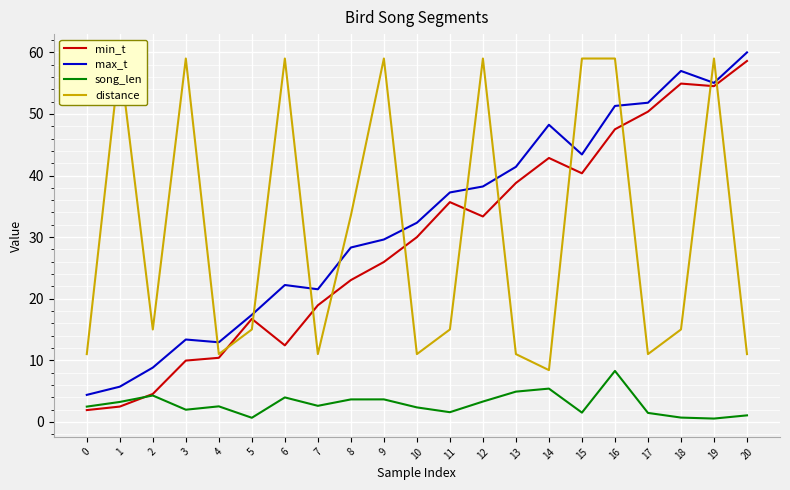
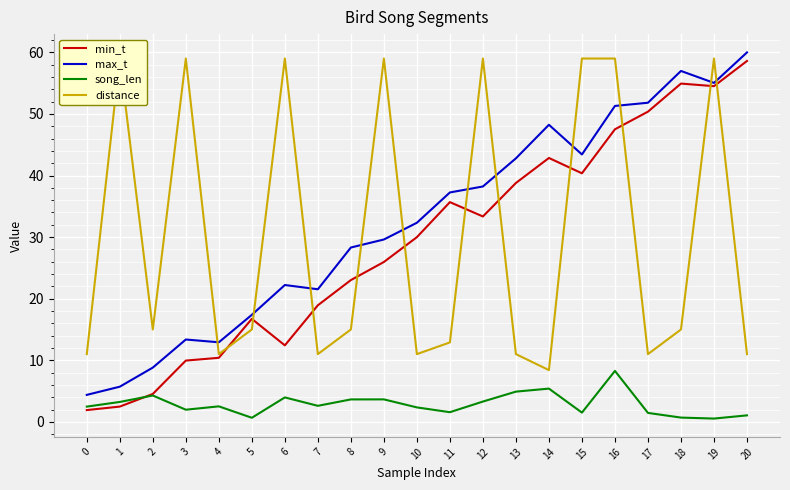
distance, 8: 34 -> 15
distance, 11: 15 -> 13
max_t, 13: 41 -> 43
